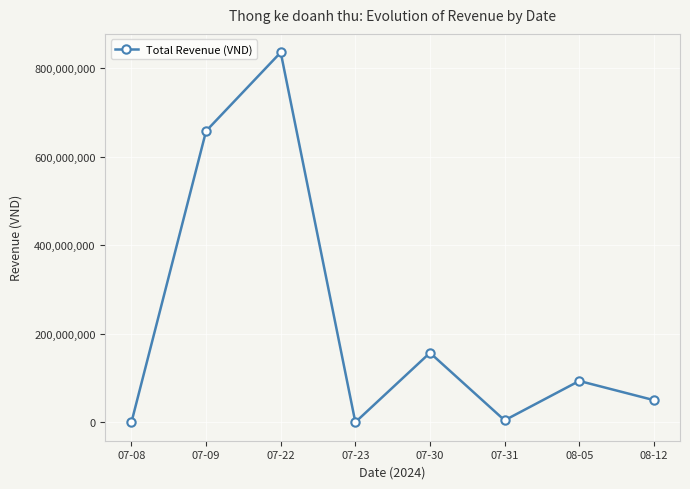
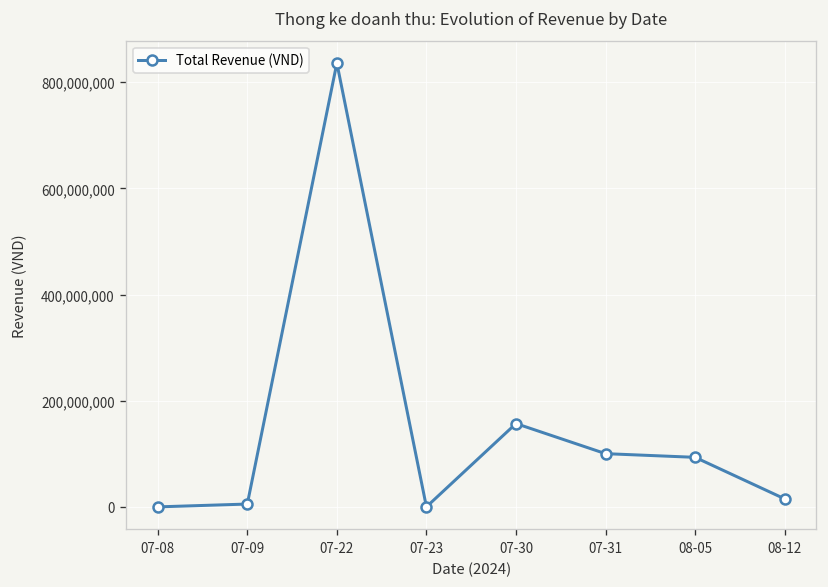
07-09: 660,000,000 -> 10,000,000
07-31: 0 -> 100,000,000
08-12: 50,000,000 -> 20,000,000
